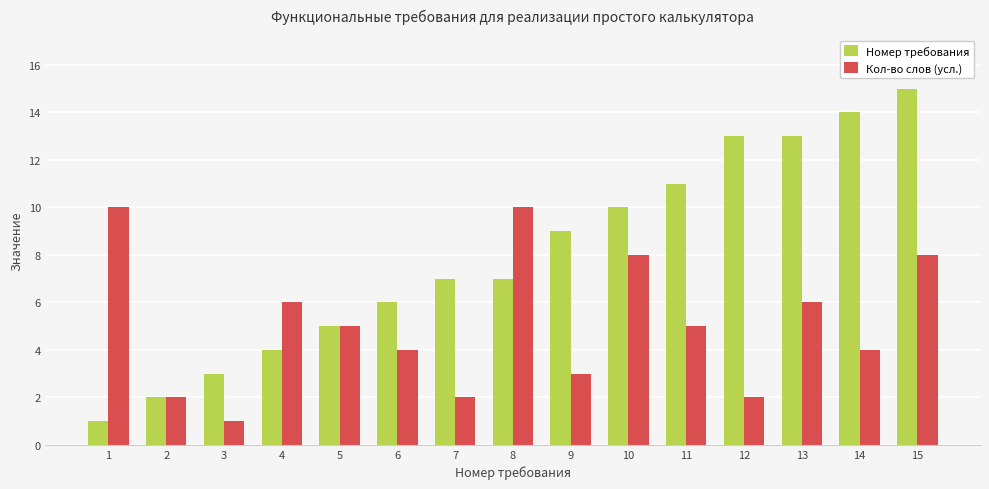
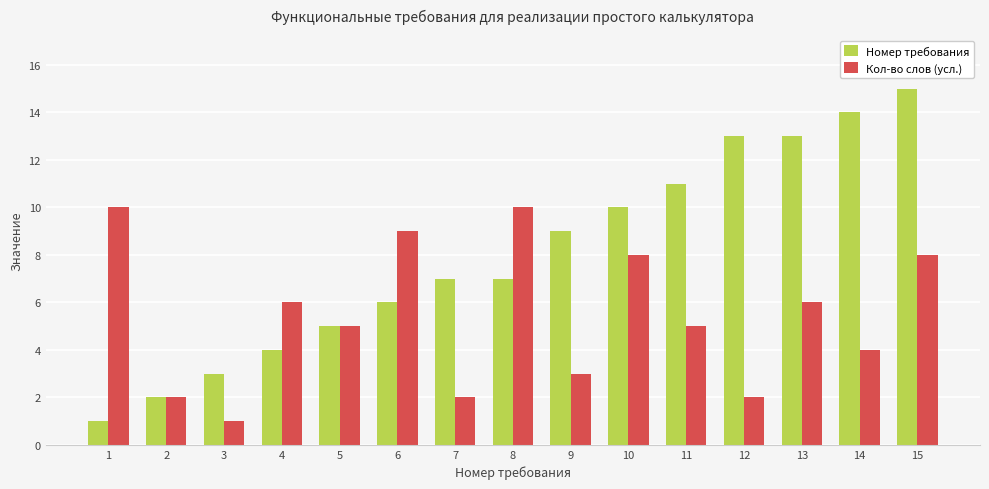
Кол-во слов (усл.), 6: 4 -> 9
